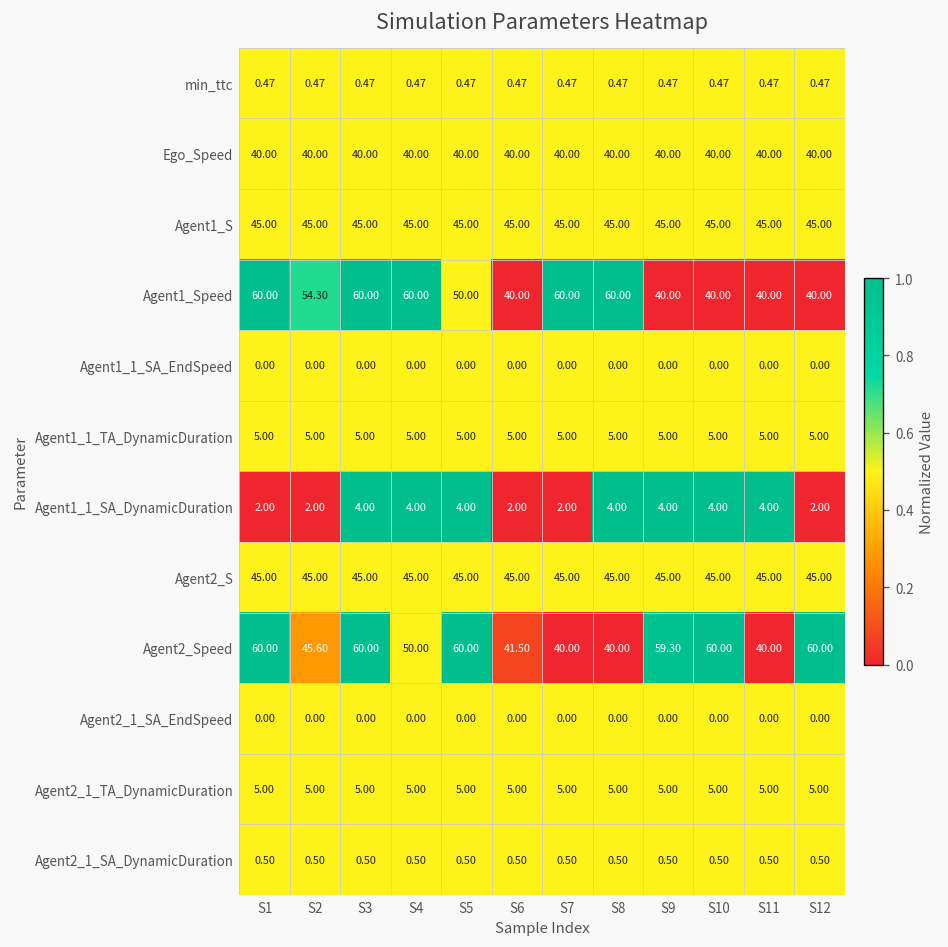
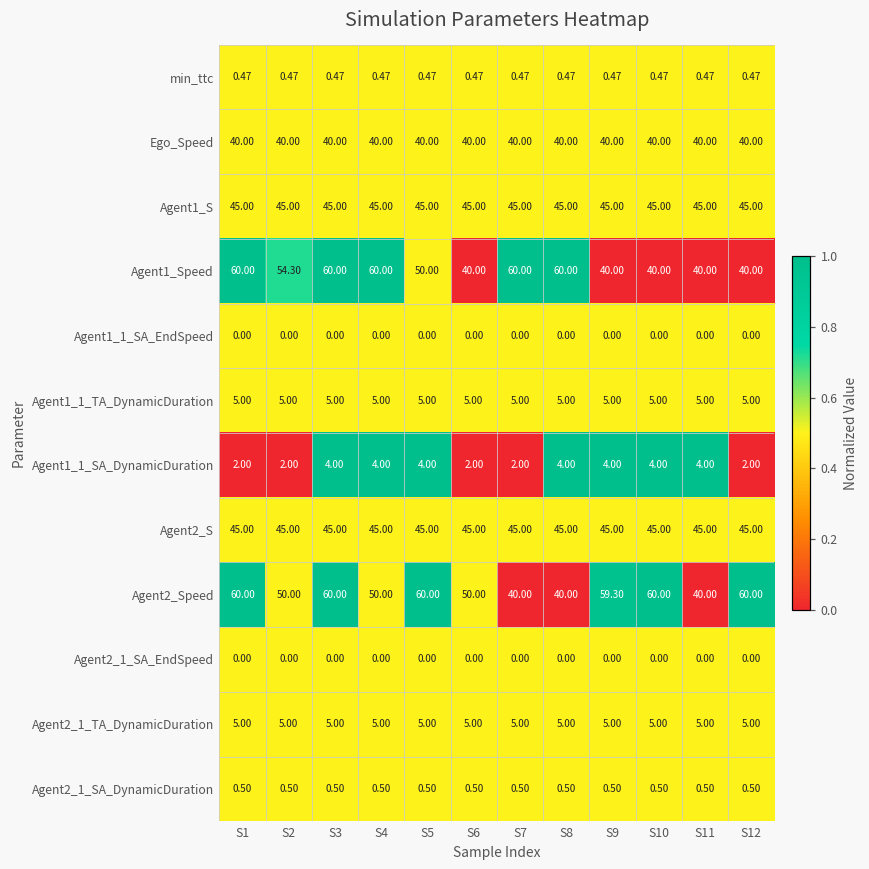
Agent2_Speed, S2: 45.60 -> 50.00
Agent2_Speed, S6: 41.50 -> 50.00
